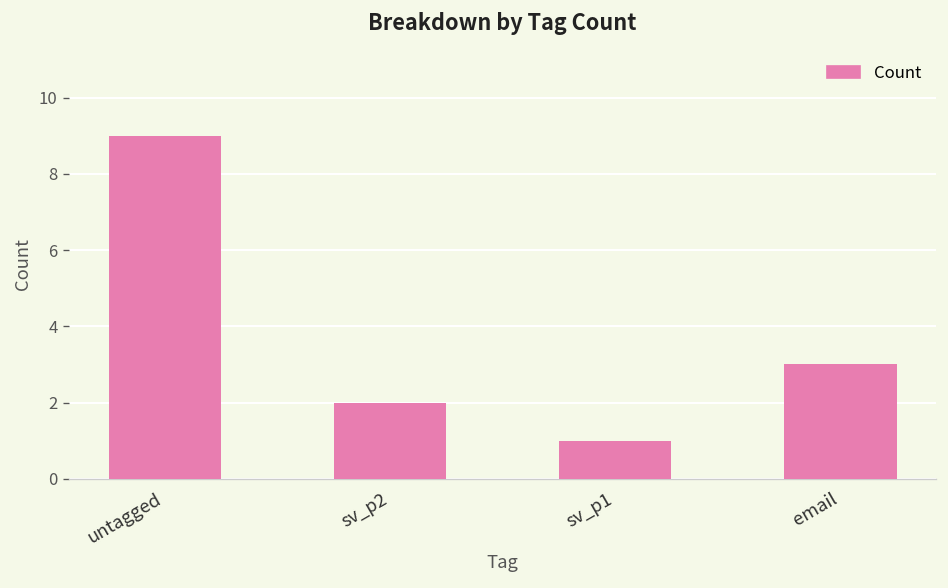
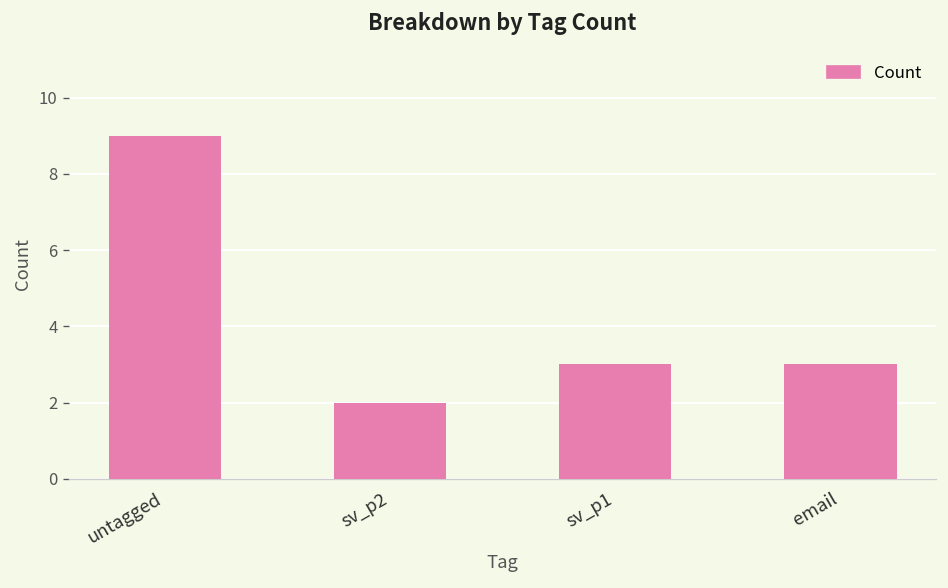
sv_p1: 1 -> 3
